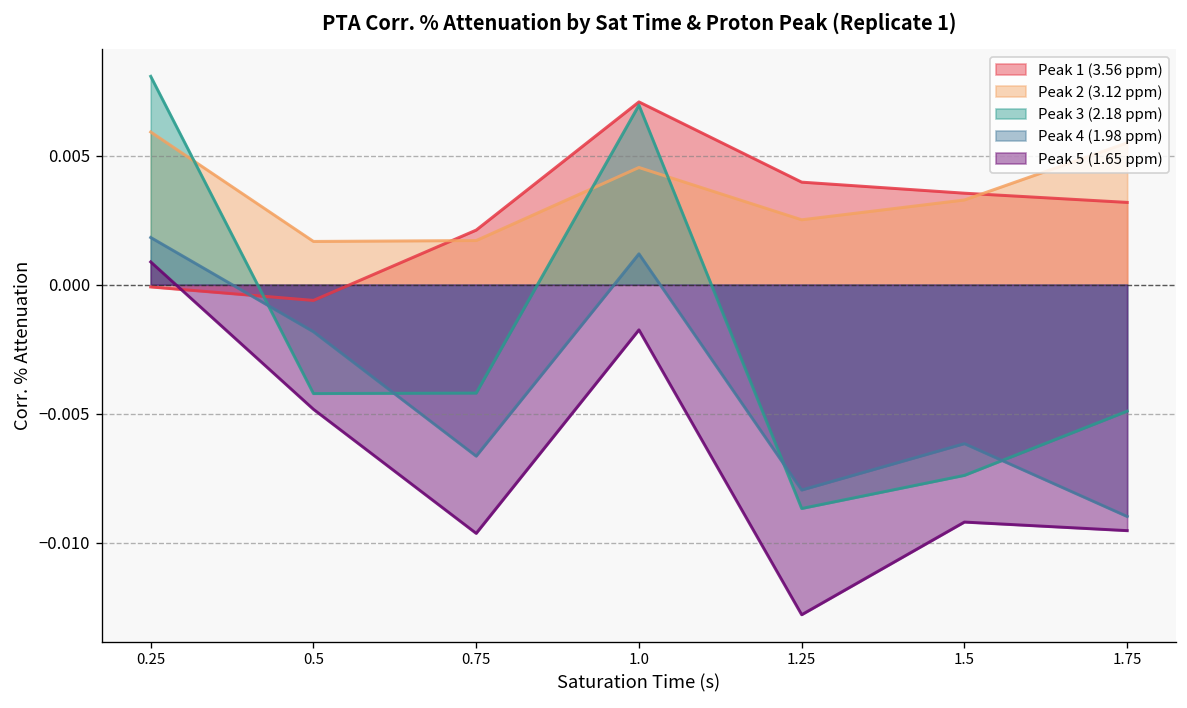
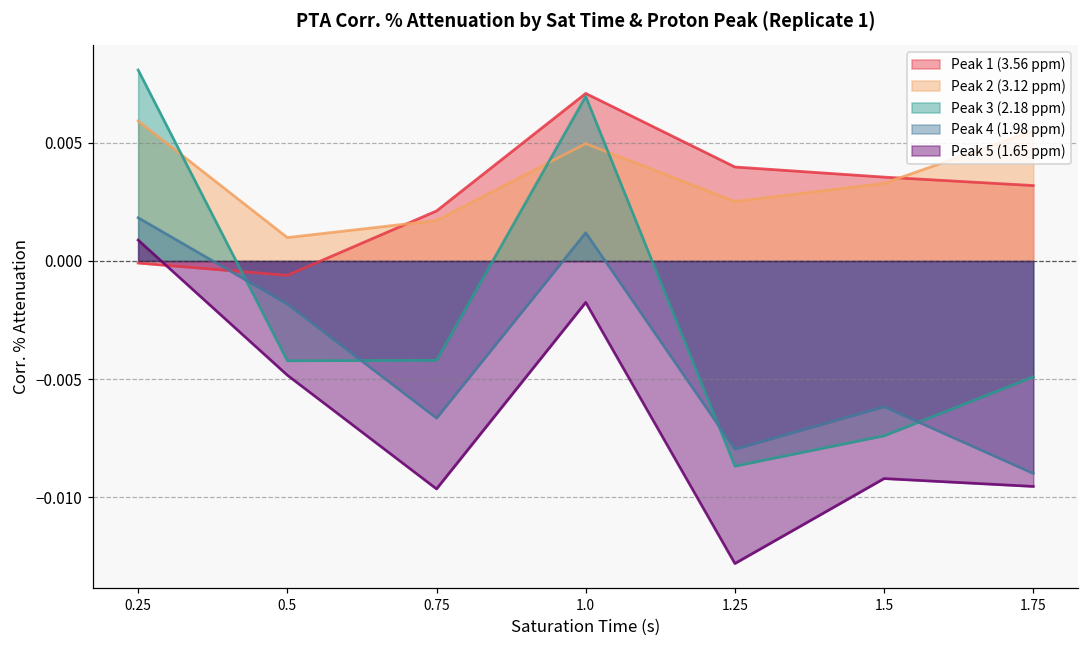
Peak 2 (3.12 ppm), 0.5: 0.0017 -> 0.0010
Peak 2 (3.12 ppm), 1.0: 0.0045 -> 0.0050
